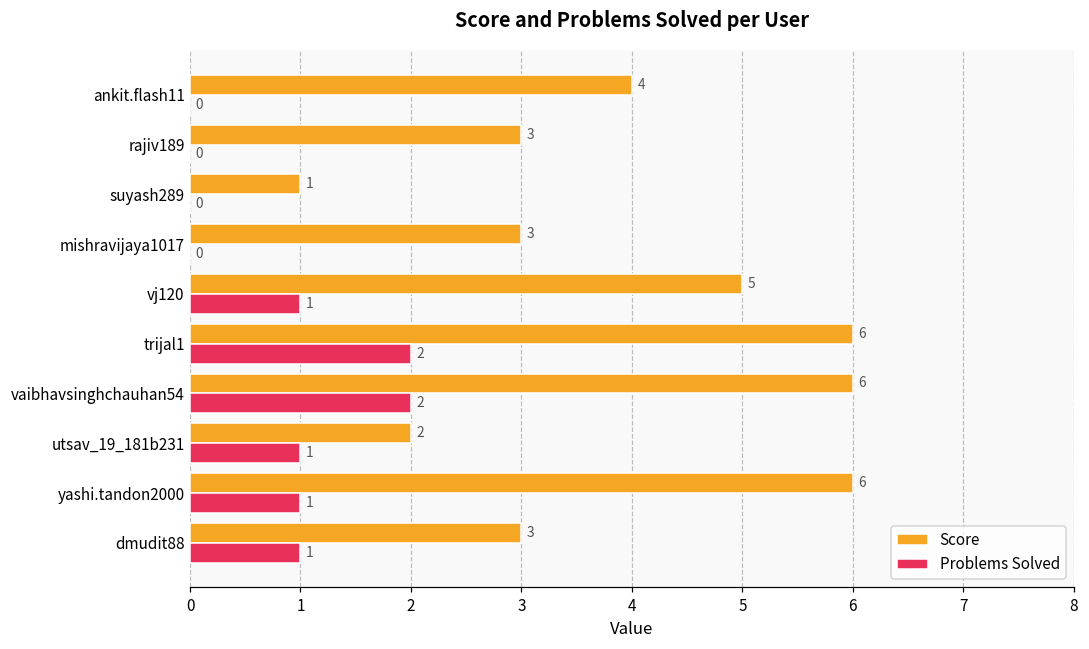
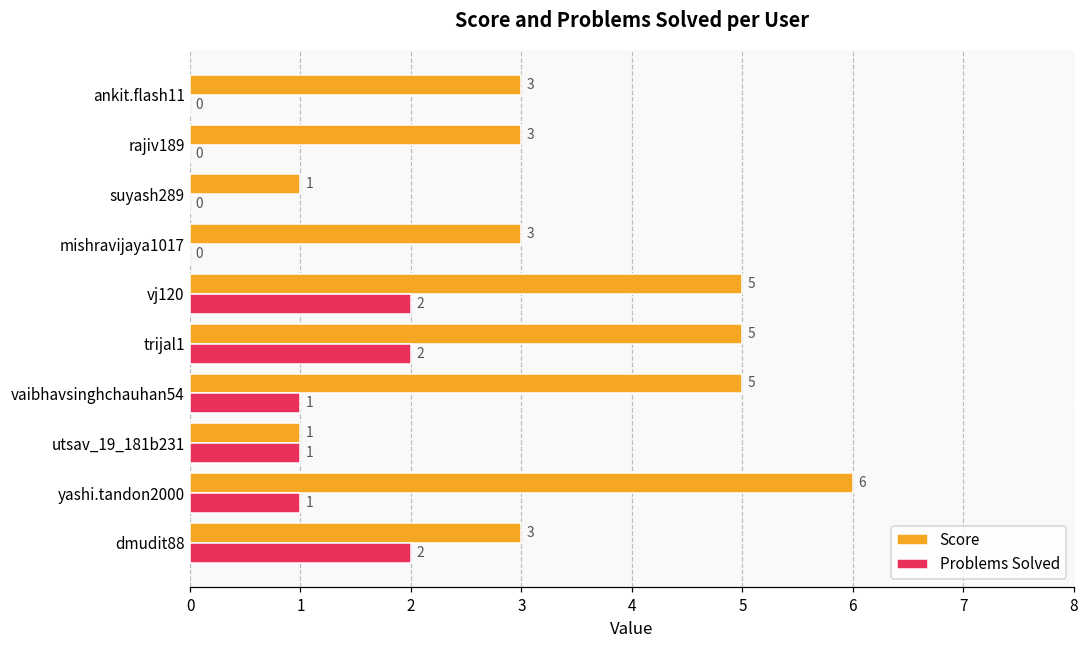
Score, ankit.flash11: 4 -> 3
Problems Solved, vj120: 1 -> 2
Score, trijal1: 6 -> 5
Score, vaibhavsinghchauhan54: 6 -> 5
Problems Solved, vaibhavsinghchauhan54: 2 -> 1
Score, utsav_19_181b231: 2 -> 1
Problems Solved, dmudit88: 1 -> 2
